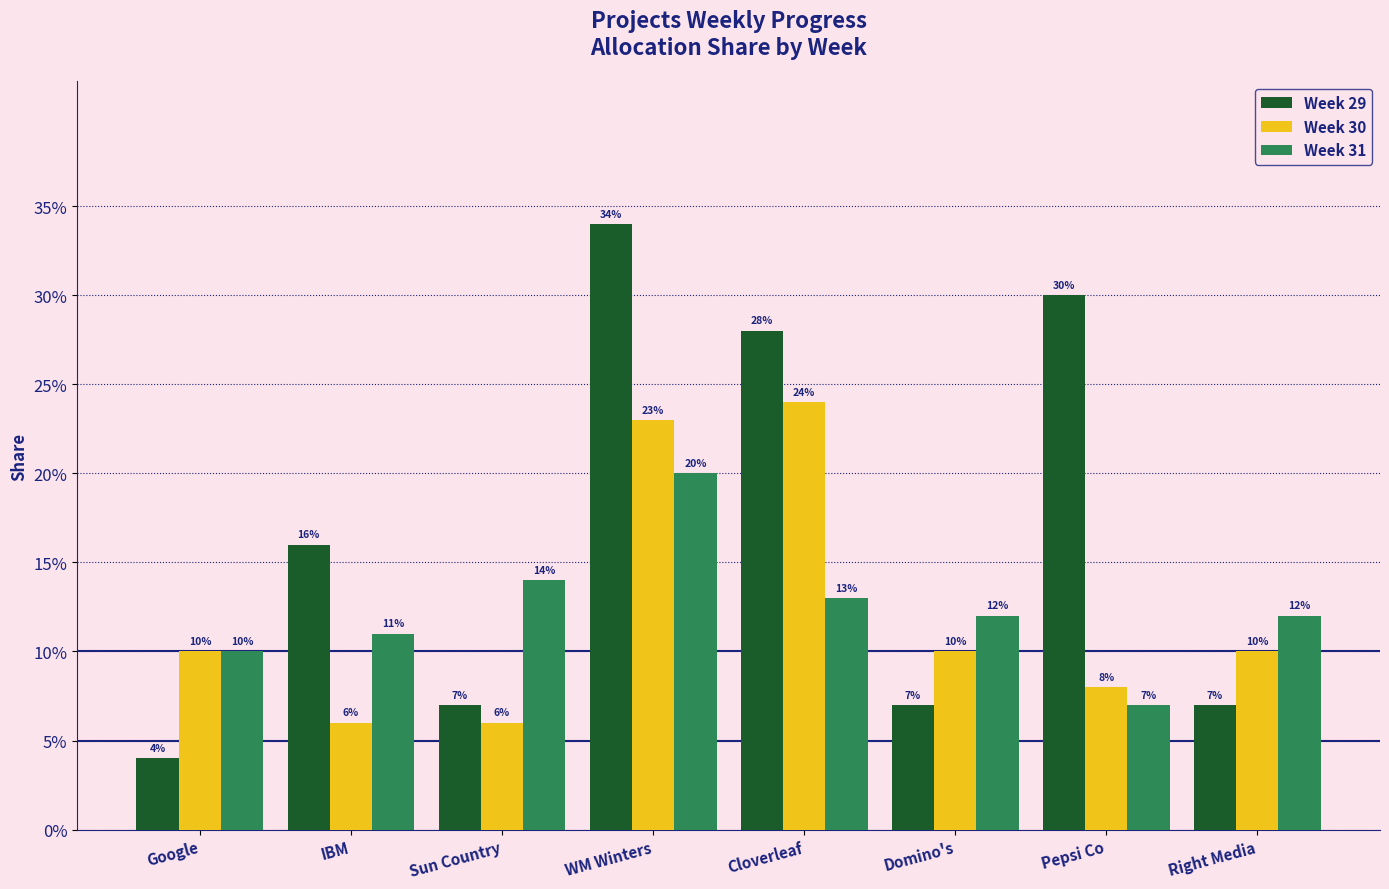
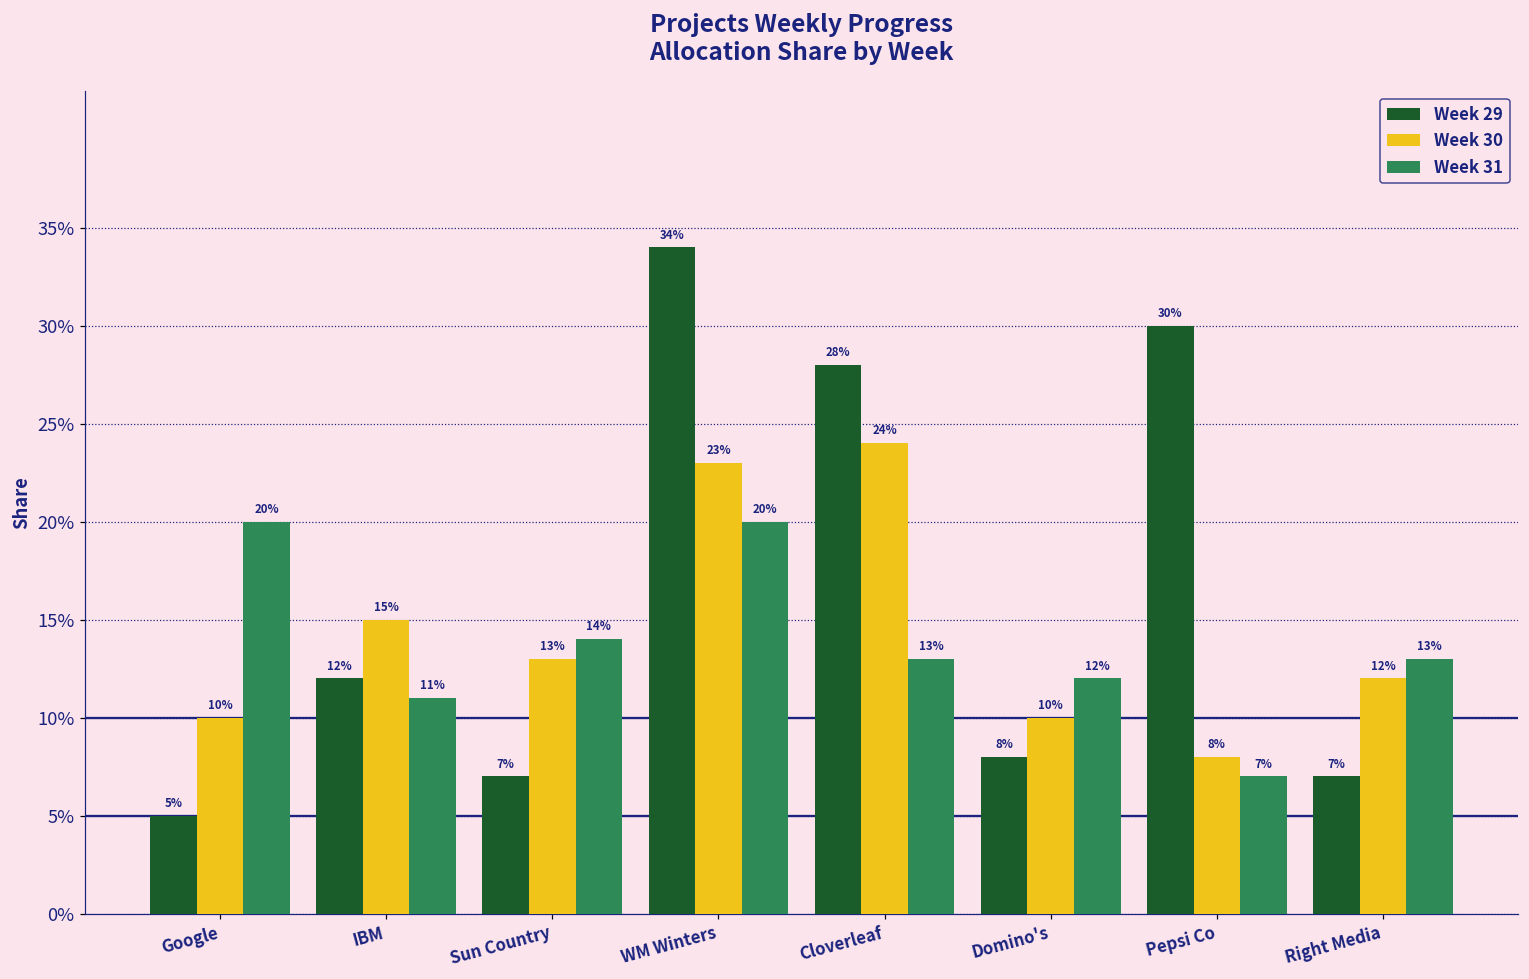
Week 29, Google: 4% -> 5%
Week 31, Google: 10% -> 20%
Week 29, IBM: 16% -> 12%
Week 30, IBM: 6% -> 15%
Week 30, Sun Country: 6% -> 13%
Week 29, Domino's: 7% -> 8%
Week 30, Right Media: 10% -> 12%
Week 31, Right Media: 12% -> 13%
